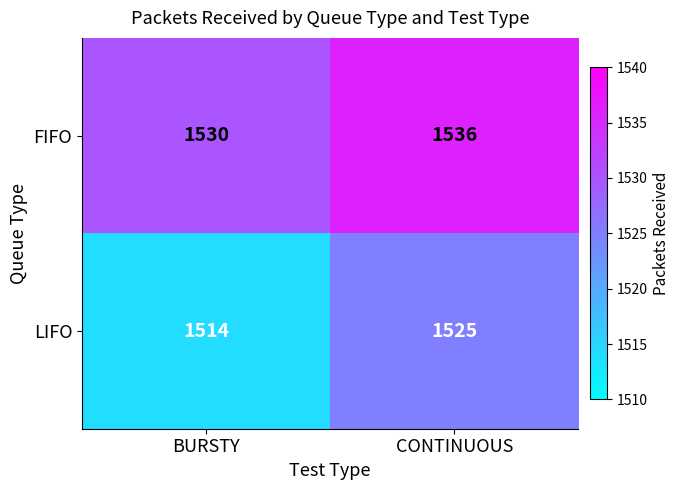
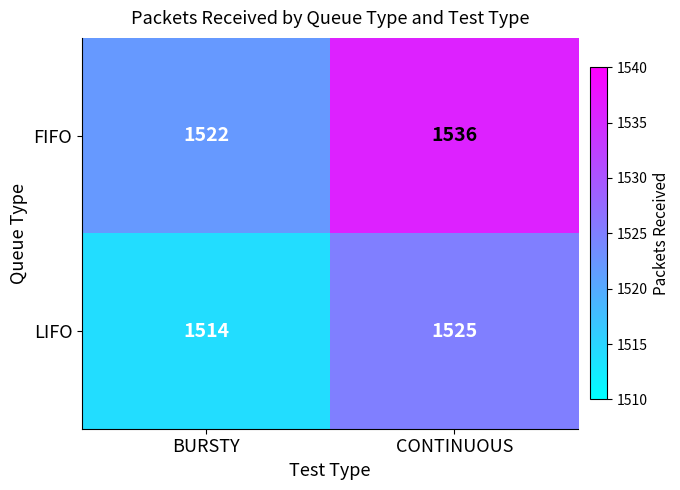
FIFO, BURSTY: 1530 -> 1522
